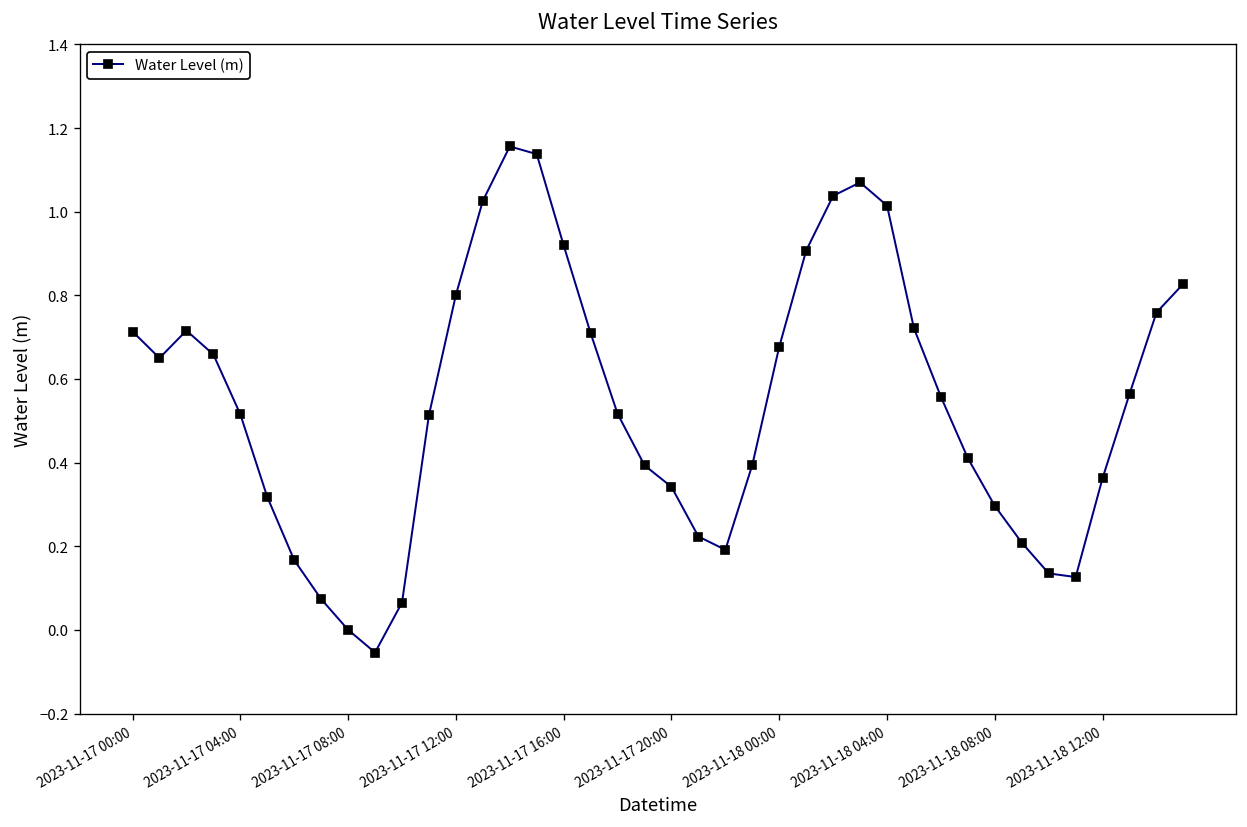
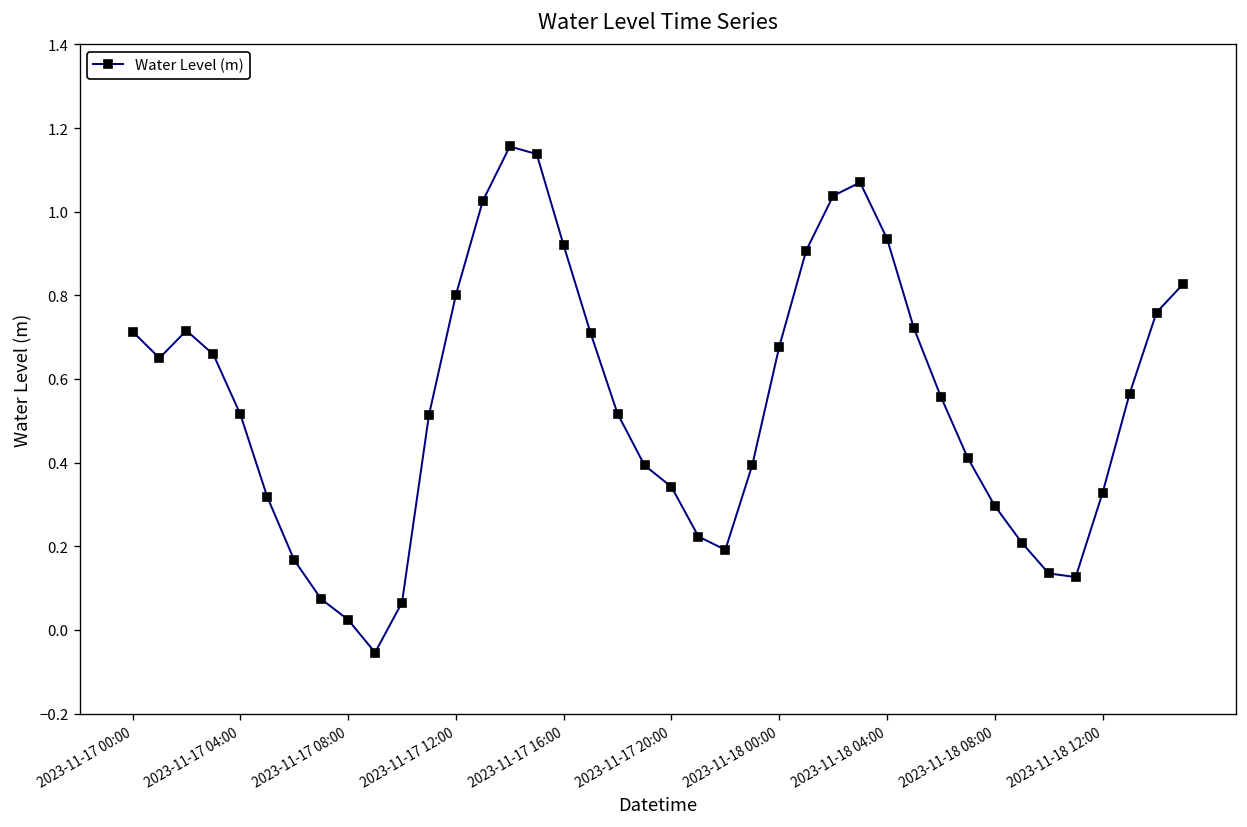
2023-11-17 08:00: 0.00 -> 0.02
2023-11-18 04:00: 1.01 -> 0.94
2023-11-18 12:00: 0.36 -> 0.33
